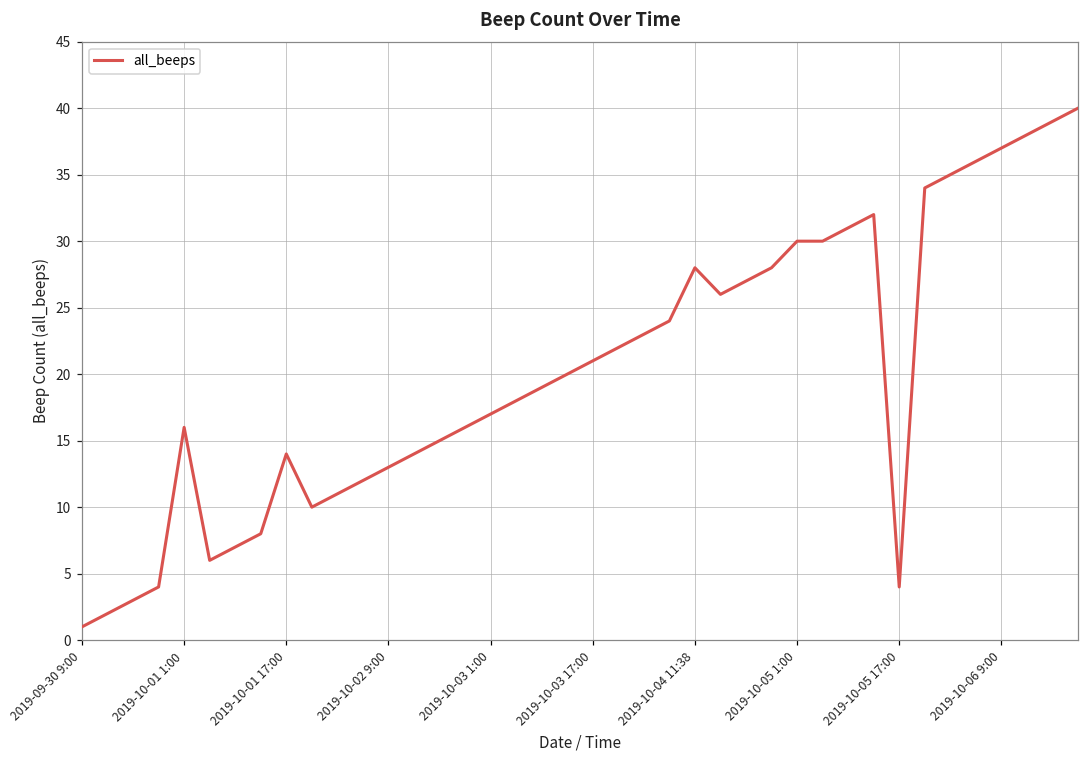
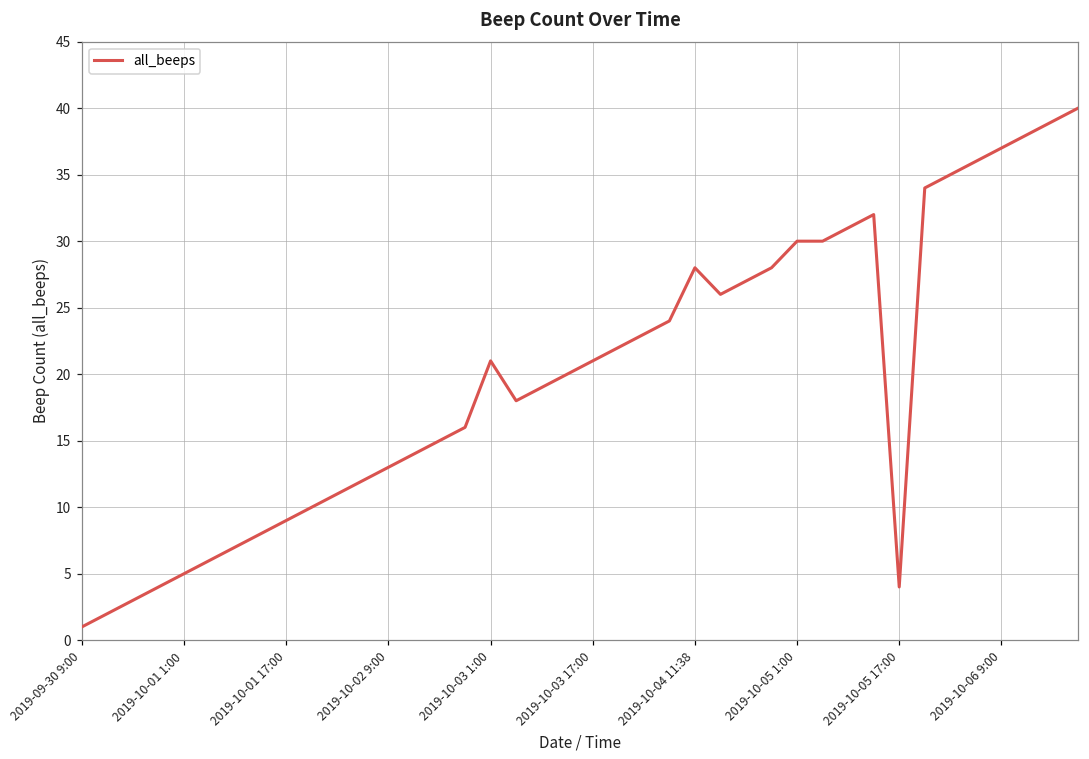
2019-10-01 1:00: 16 -> 5
2019-10-01 17:00: 14 -> 9
2019-10-03 1:00: 17 -> 21
